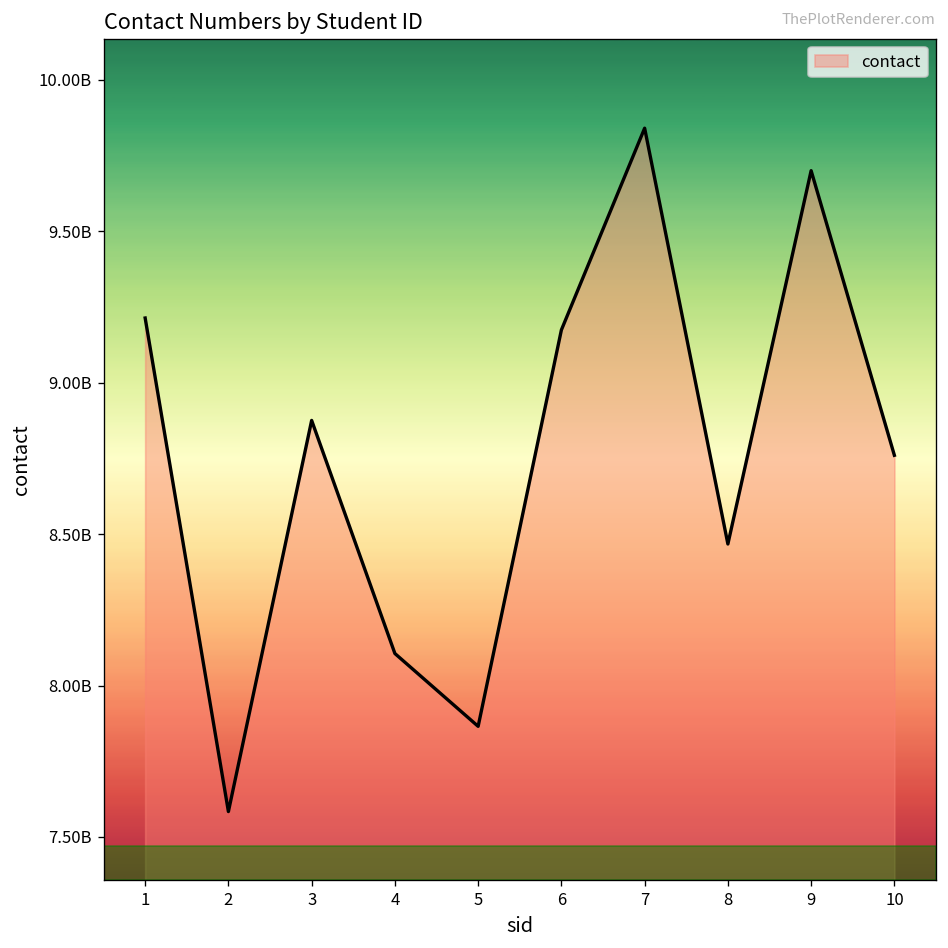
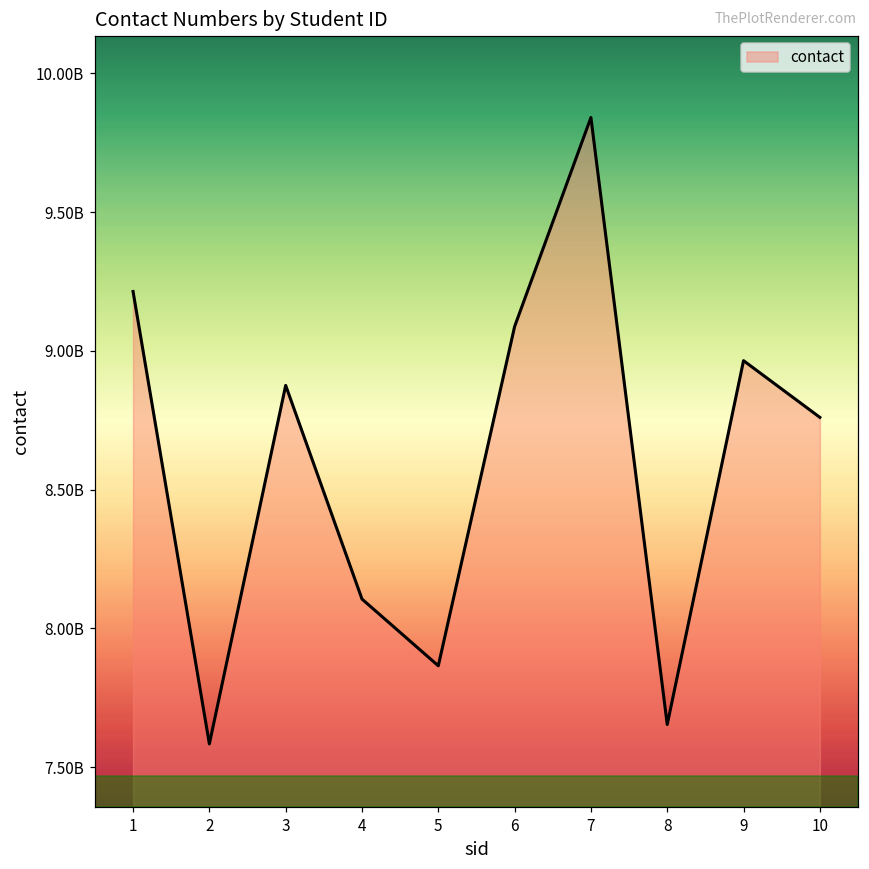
6: 9170000000 -> 9090000000
8: 8470000000 -> 7650000000
9: 9700000000 -> 8960000000
